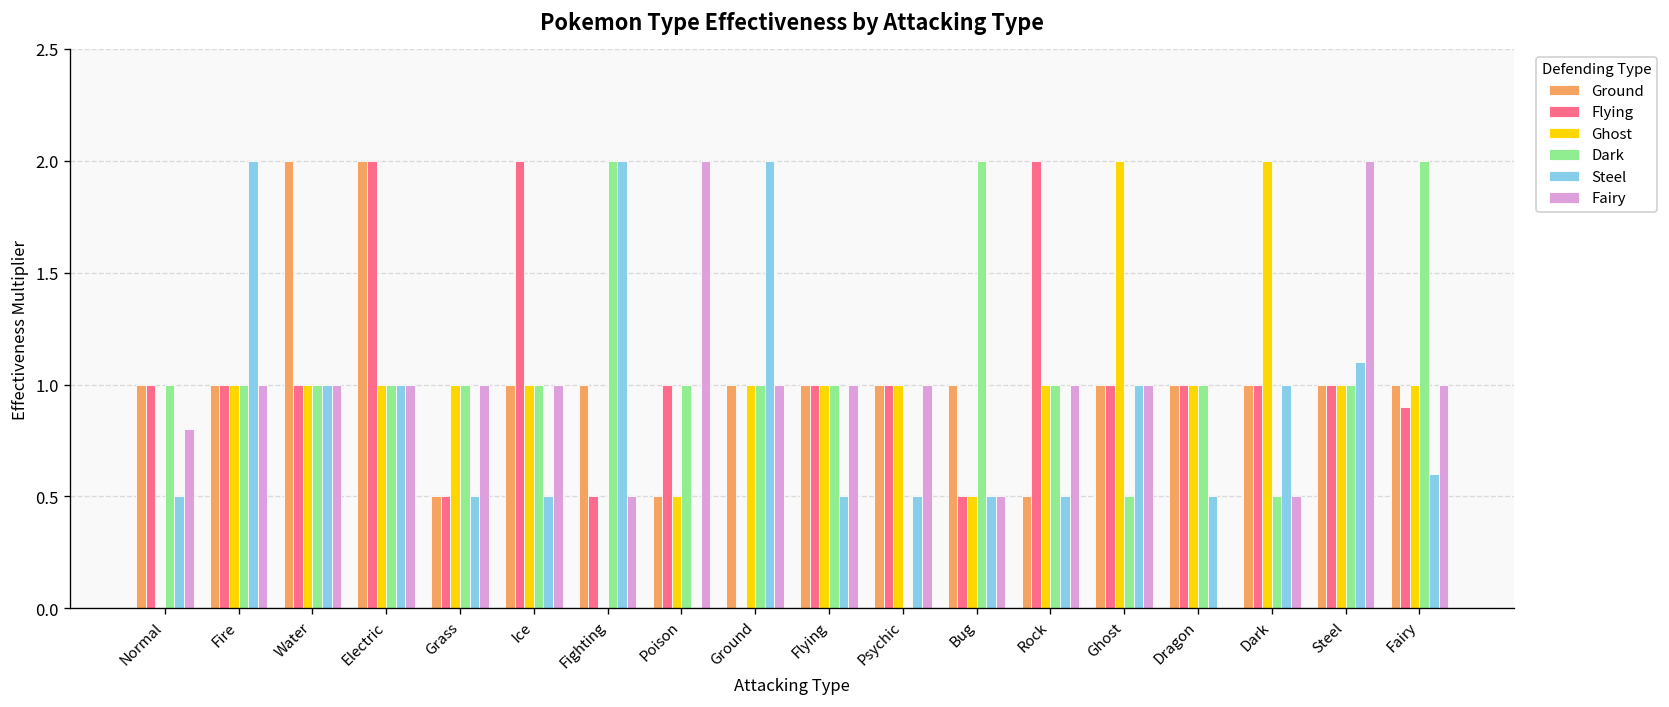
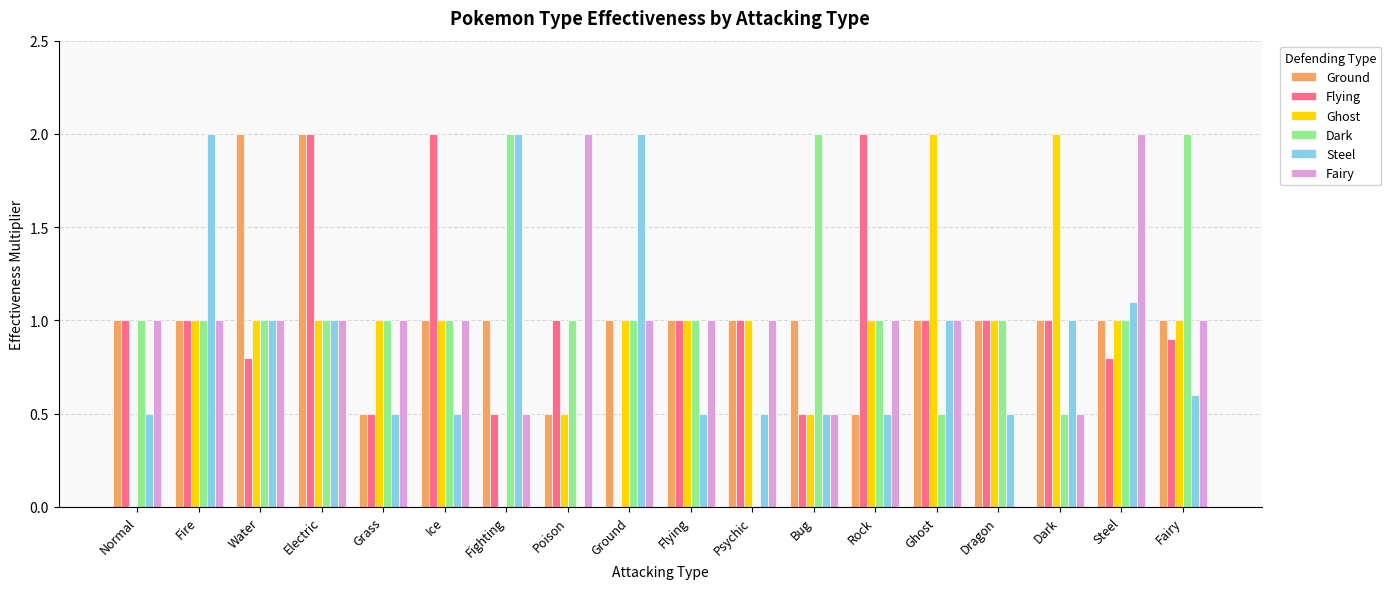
Fairy, Normal: 0.8 -> 1.0
Flying, Water: 1.0 -> 0.8
Flying, Steel: 1.0 -> 0.8
